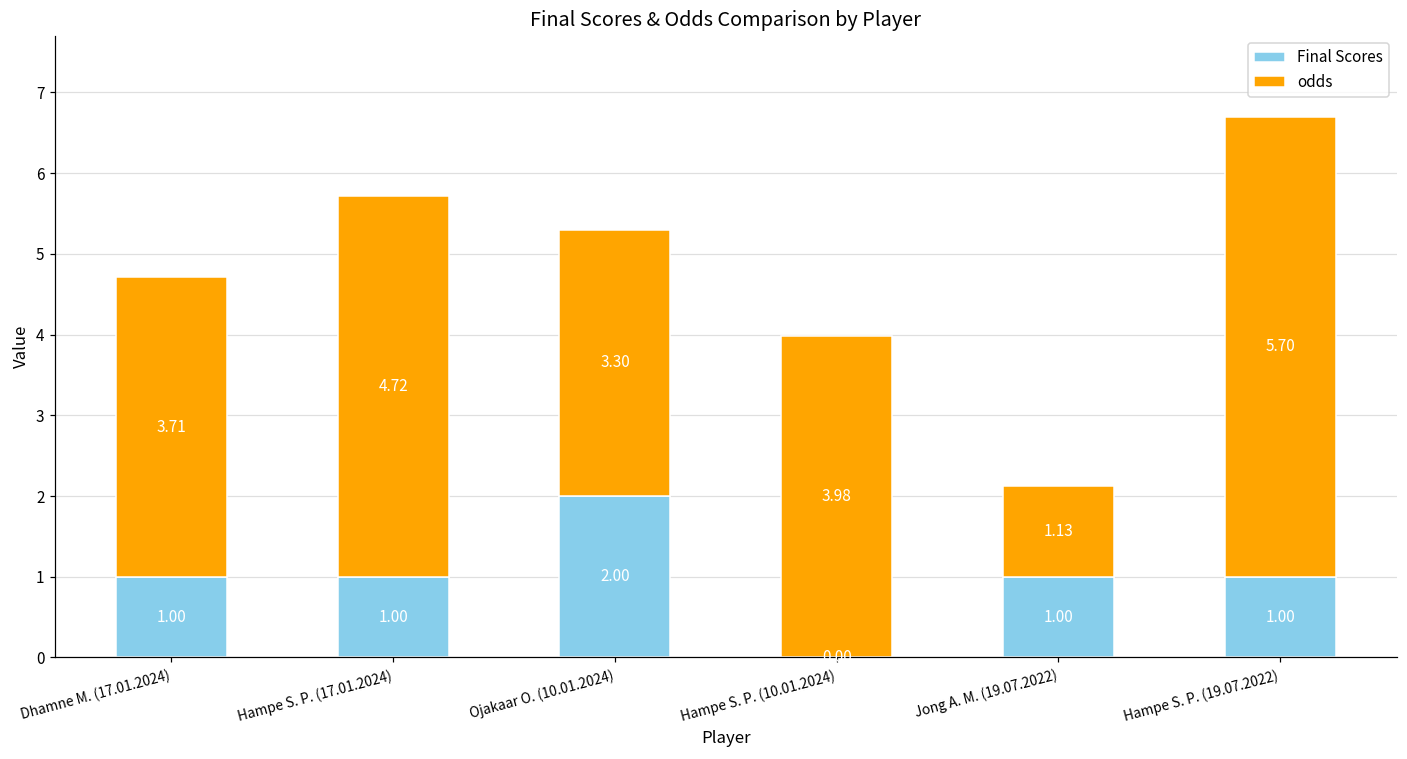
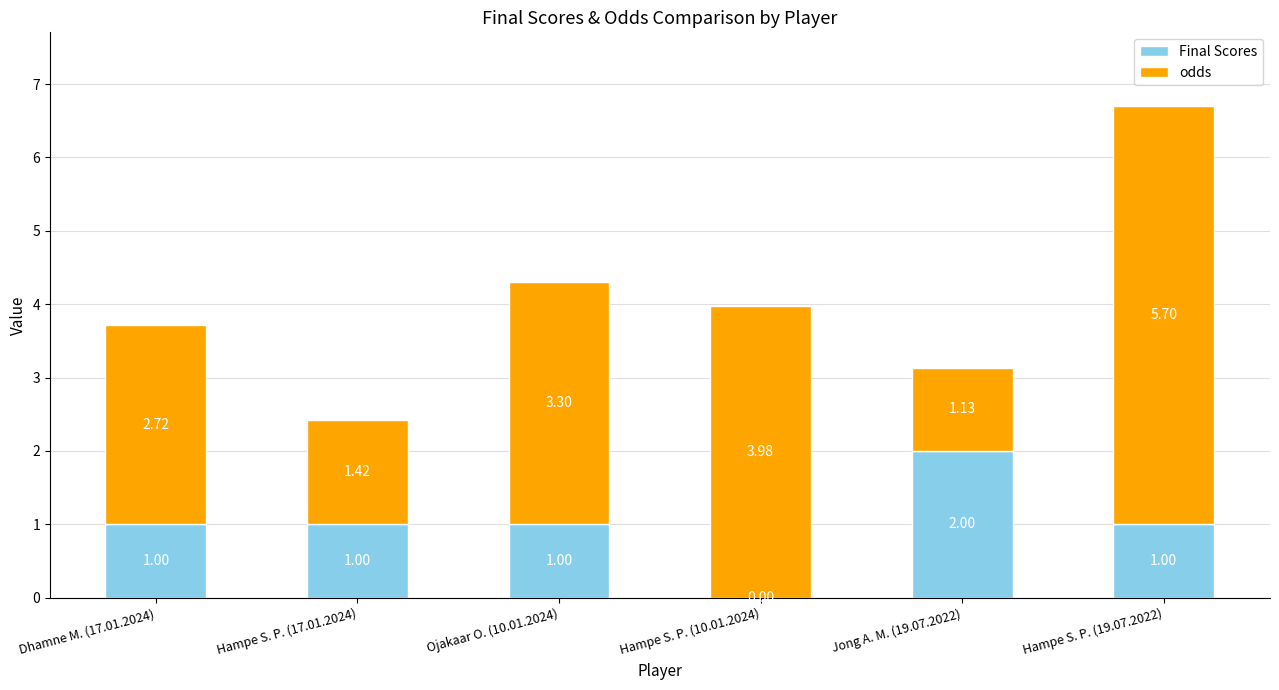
odds, Dhamne M. (17.01.2024): 3.71 -> 2.72
odds, Hampe S. P. (17.01.2024): 4.72 -> 1.42
Final Scores, Ojakaar O. (10.01.2024): 2.00 -> 1.00
Final Scores, Jong A. M. (19.07.2022): 1.00 -> 2.00
